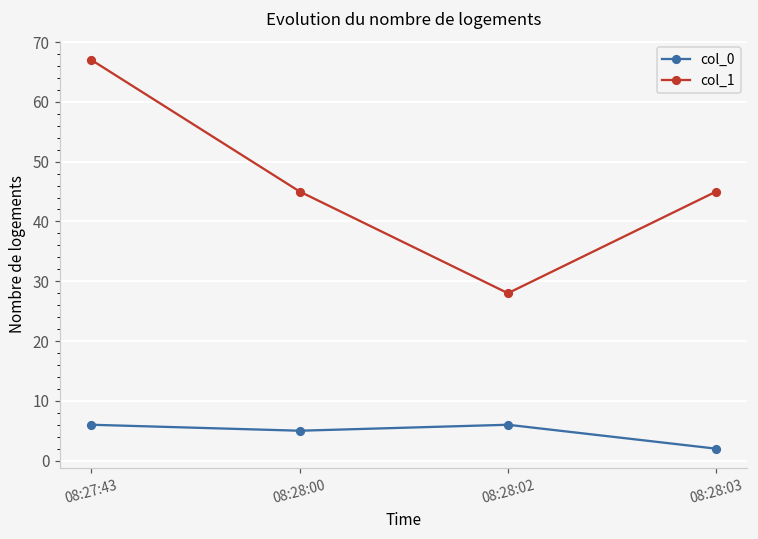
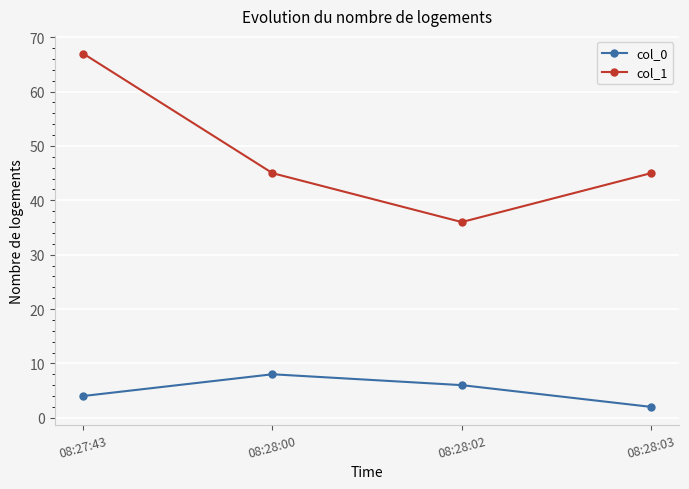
col_0, 08:27:43: 6 -> 4
col_0, 08:28:00: 5 -> 8
col_1, 08:28:02: 28 -> 36
